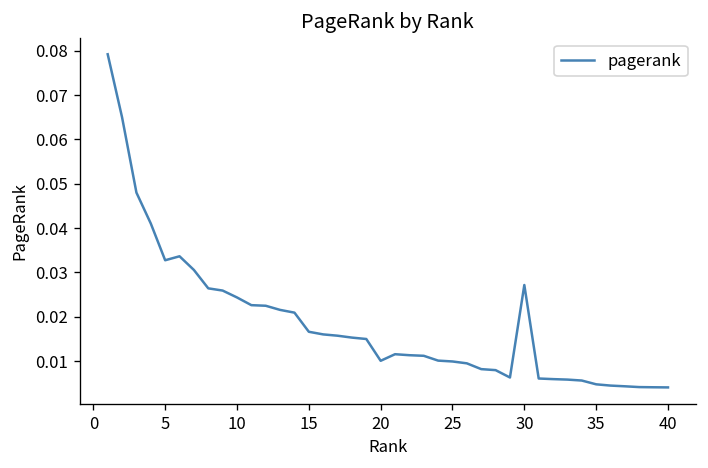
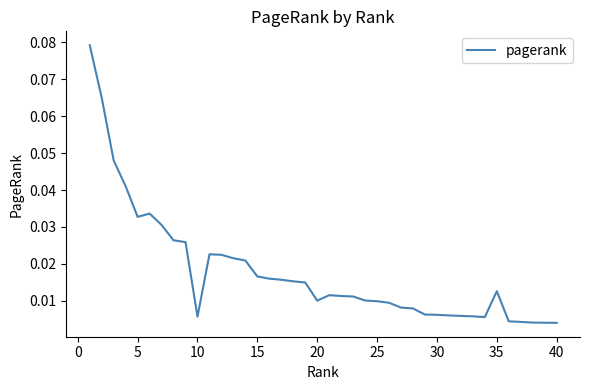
10: 0.024 -> 0.006
30: 0.027 -> 0.006
35: 0.005 -> 0.013
